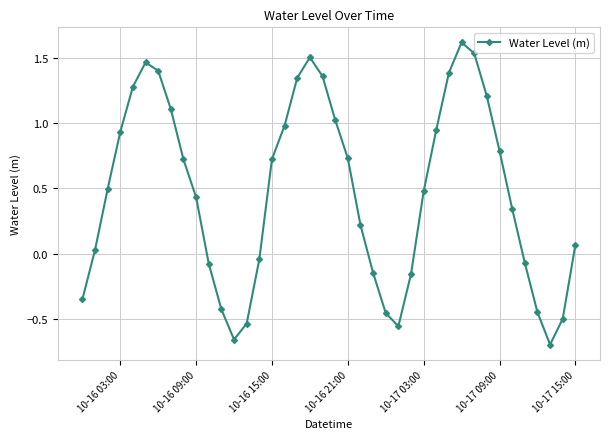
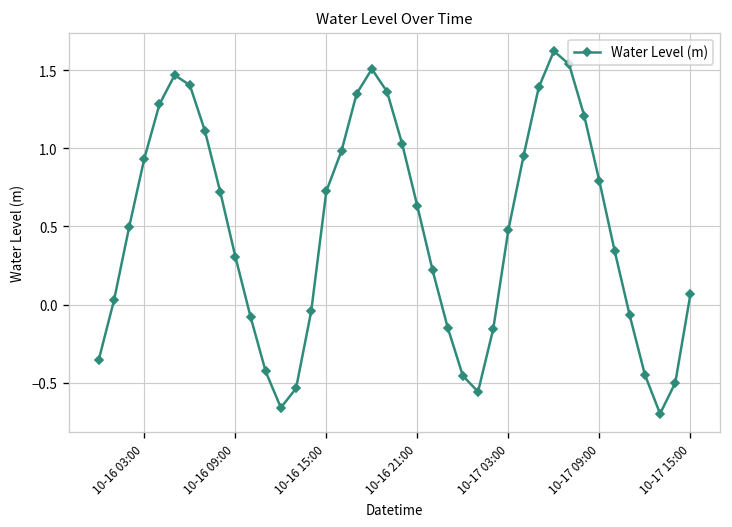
10-16 09:00: 0.43 -> 0.31
10-16 21:00: 0.73 -> 0.63
